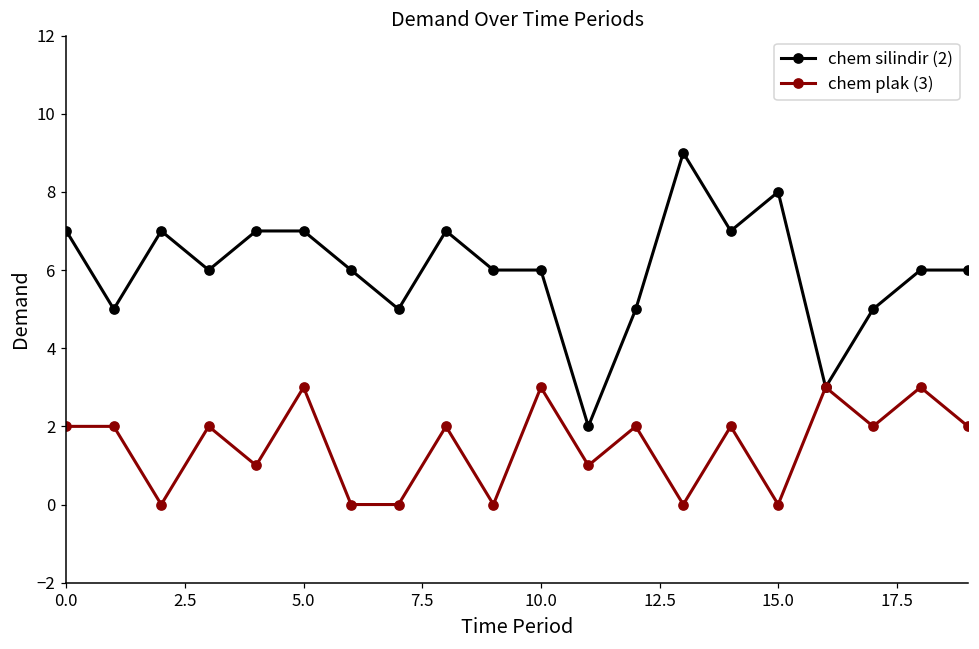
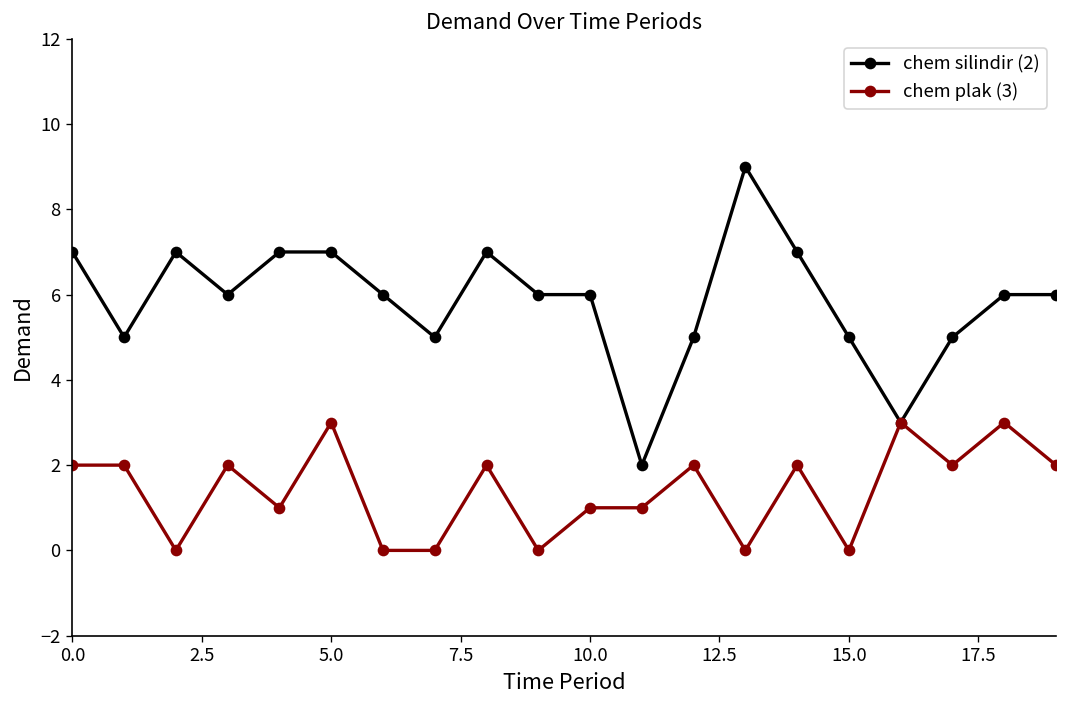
chem plak (3), 10.0: 3 -> 1
chem silindir (2), 15.0: 8 -> 5
